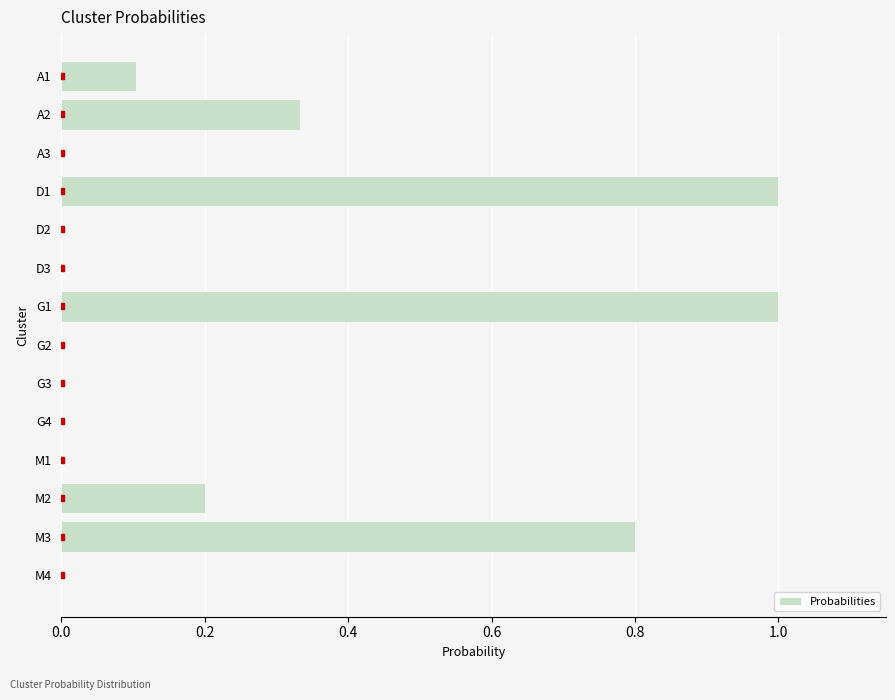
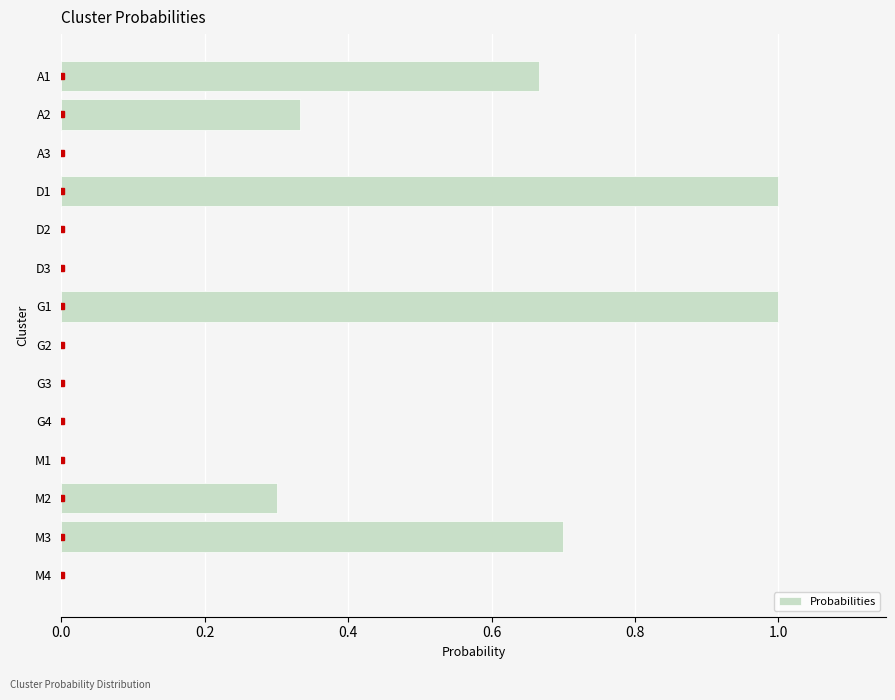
Probabilities, A1: 0.10 -> 0.67
Probabilities, M2: 0.2 -> 0.3
Probabilities, M3: 0.8 -> 0.7
